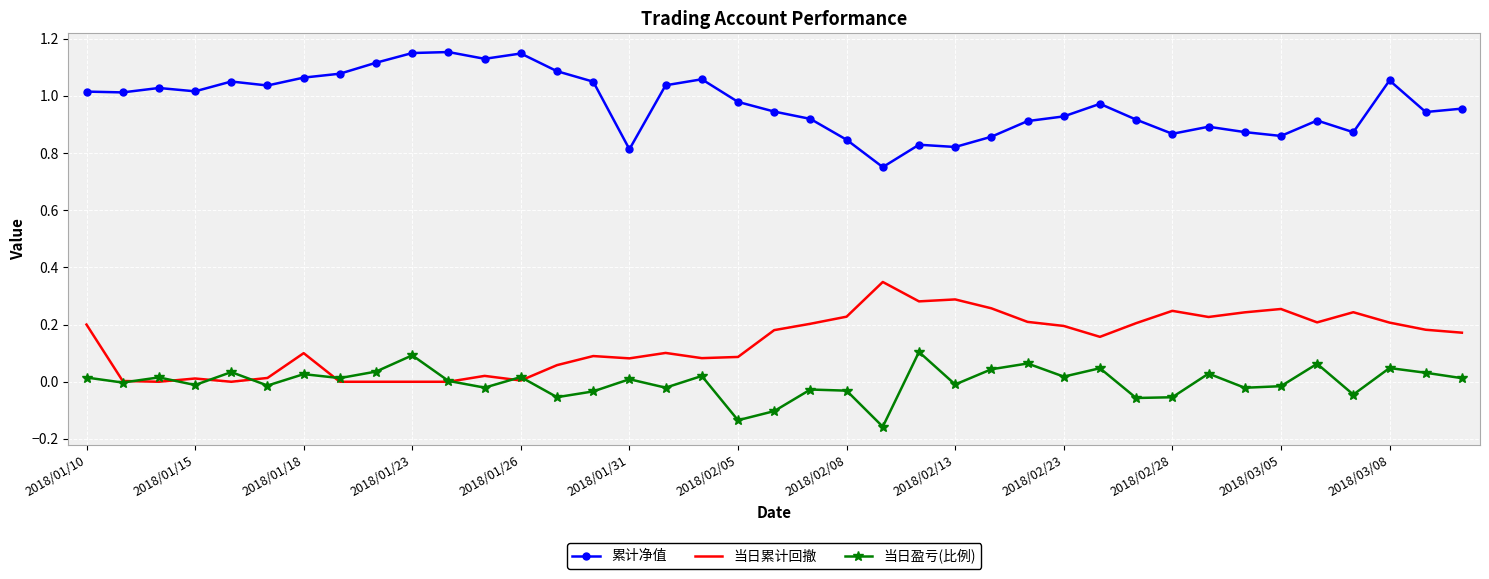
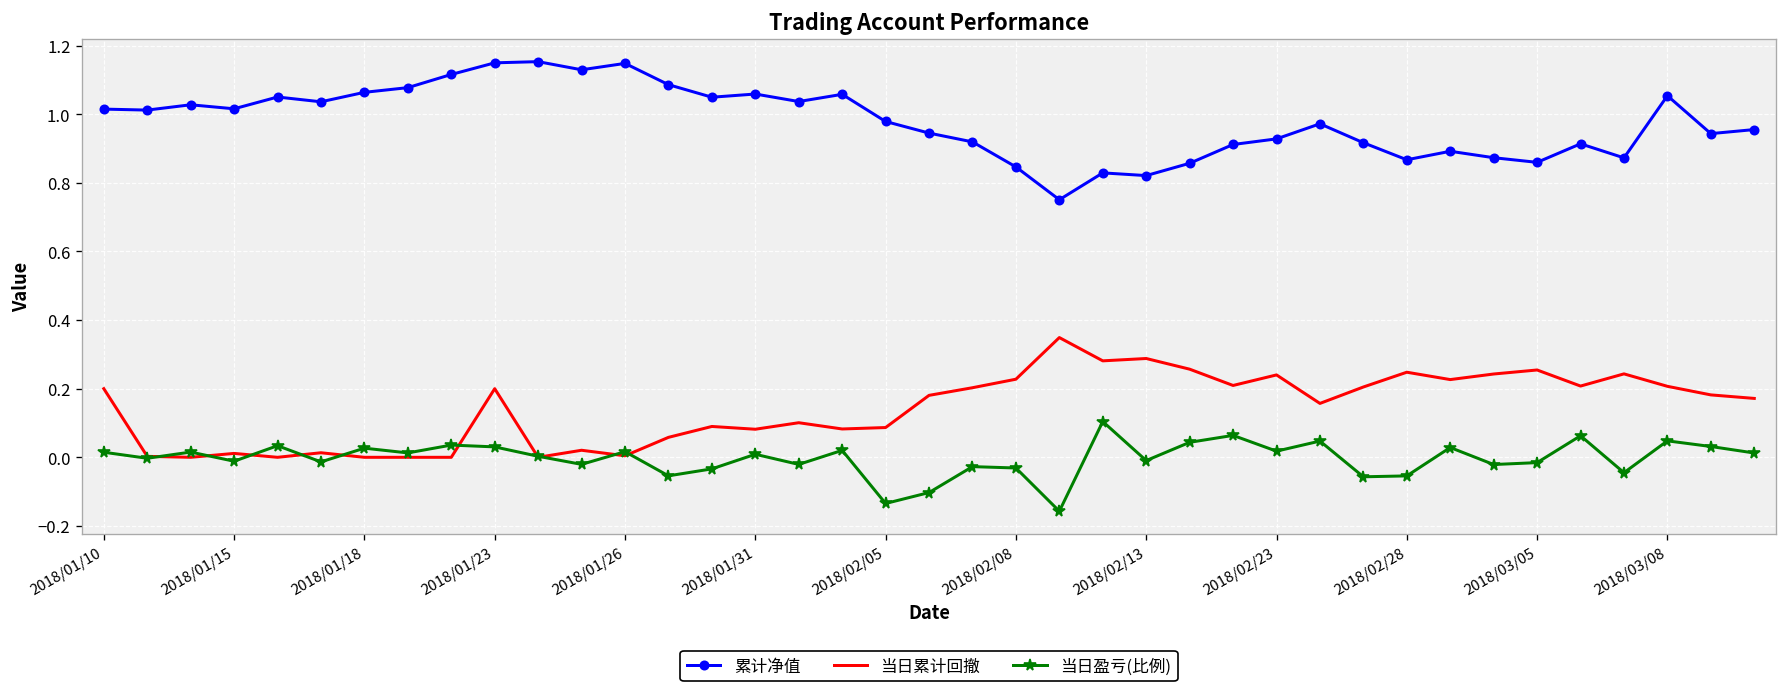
当日累计回撤, 2018/01/18: 0.1 -> 0.0
当日累计回撤, 2018/01/23: 0.0 -> 0.2
当日盈亏(比例), 2018/01/23: 0.09 -> 0.03
累计净值, 2018/01/31: 0.81 -> 1.06
当日累计回撤, 2018/02/23: 0.20 -> 0.24
